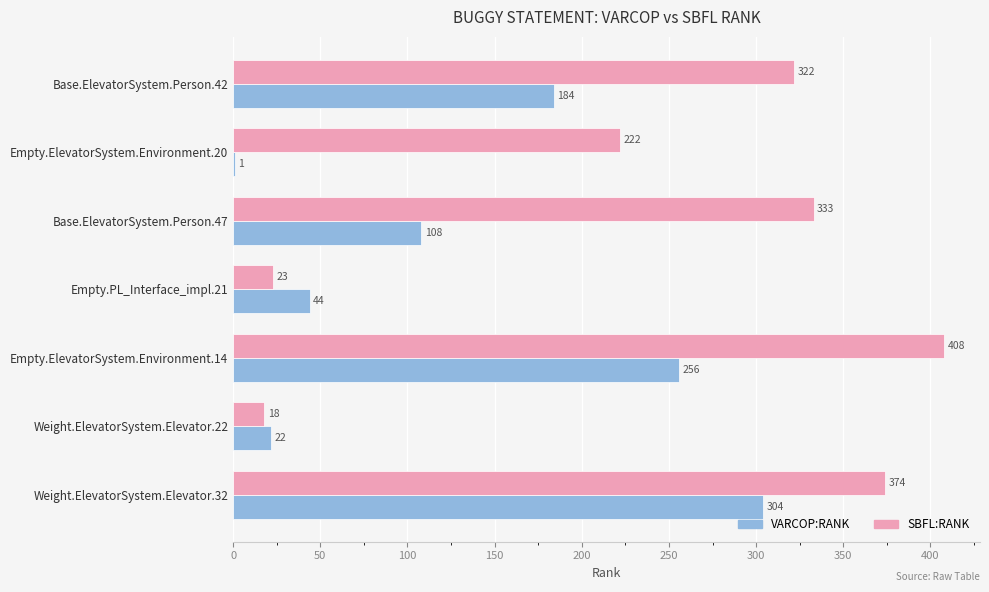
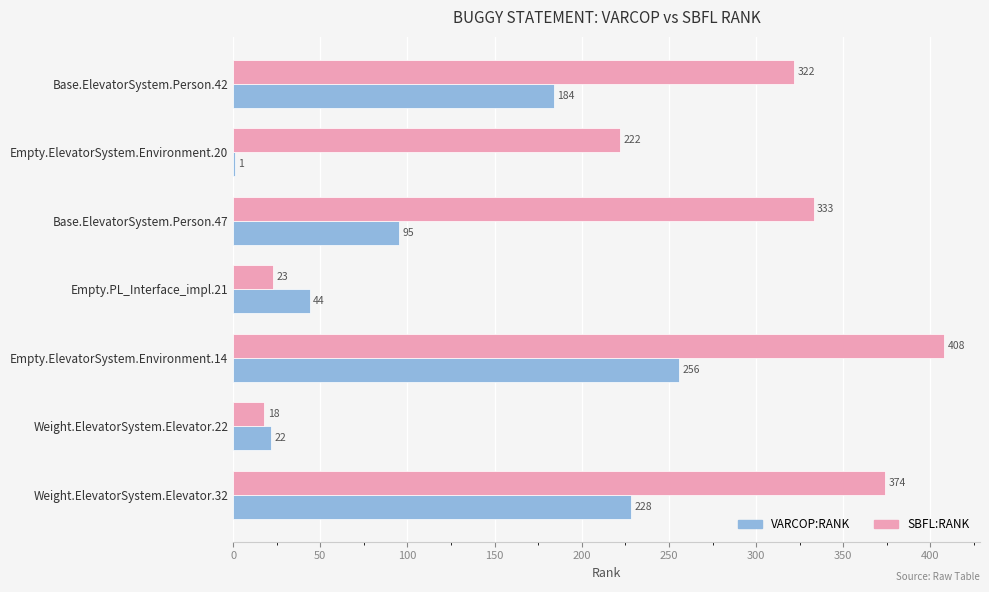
VARCOP:RANK, Base.ElevatorSystem.Person.47: 108 -> 95
VARCOP:RANK, Weight.ElevatorSystem.Elevator.32: 304 -> 228
